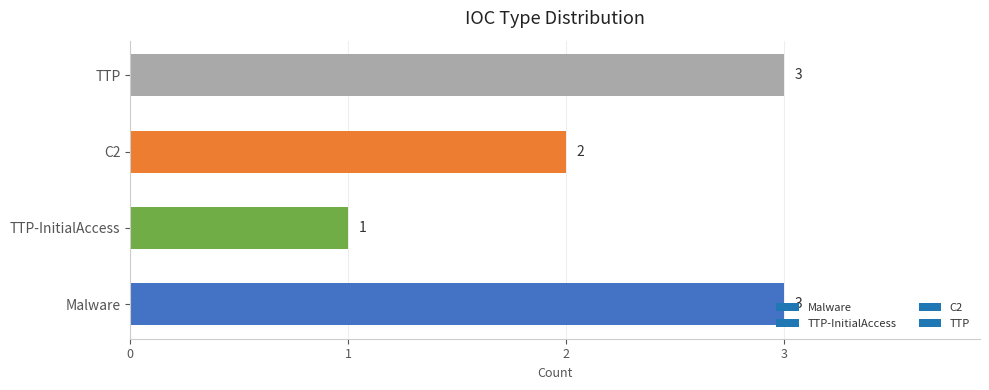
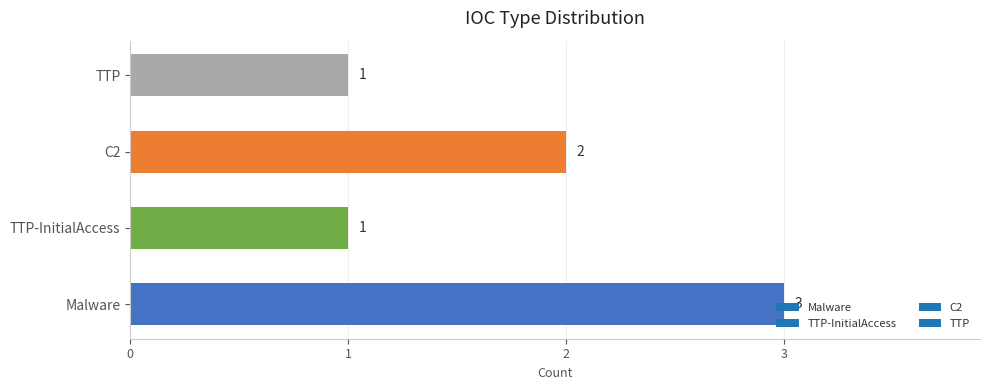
TTP: 3 -> 1
